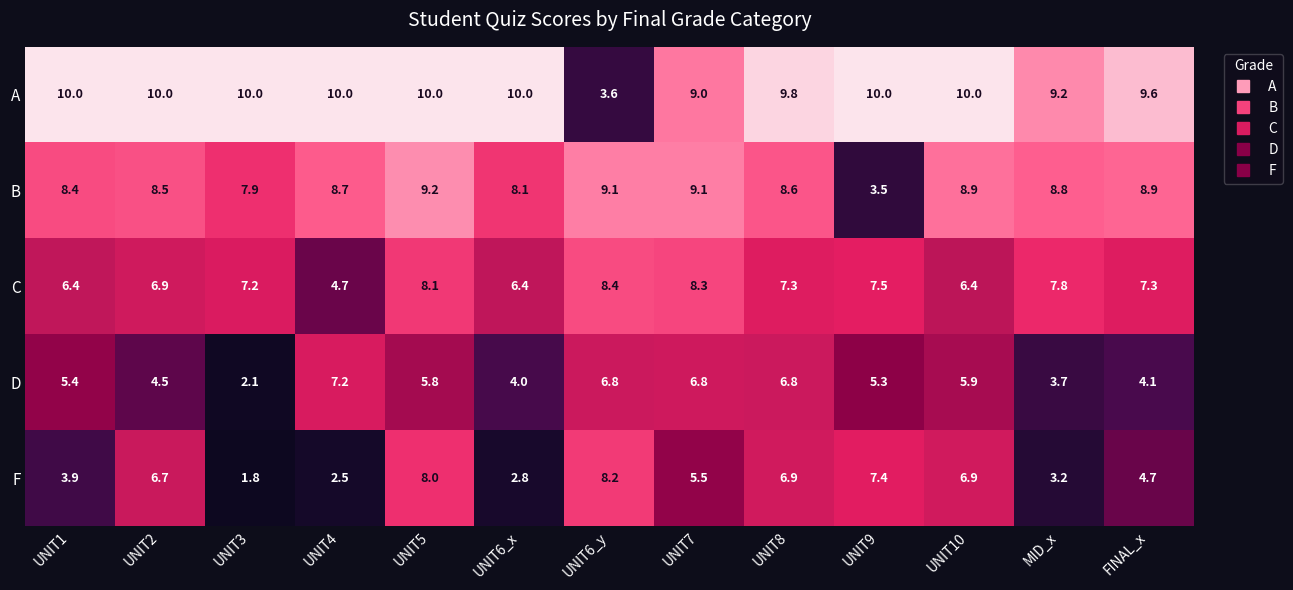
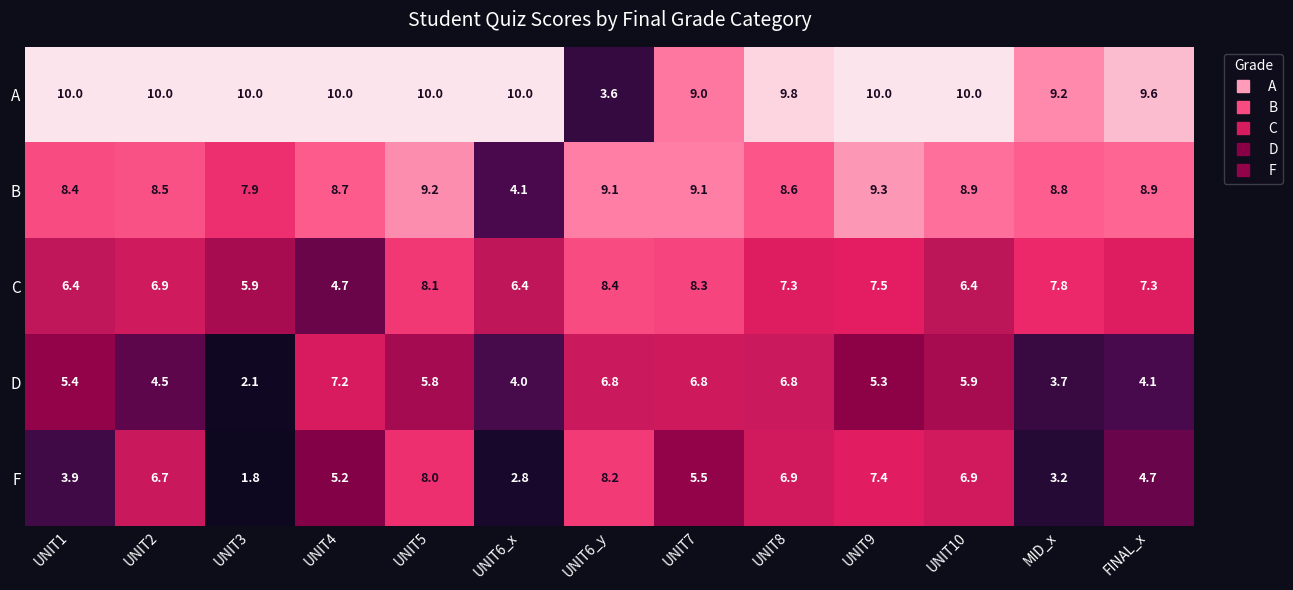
B, UNIT6_x: 8.1 -> 4.1
B, UNIT9: 3.5 -> 9.3
C, UNIT3: 7.2 -> 5.9
F, UNIT4: 2.5 -> 5.2
